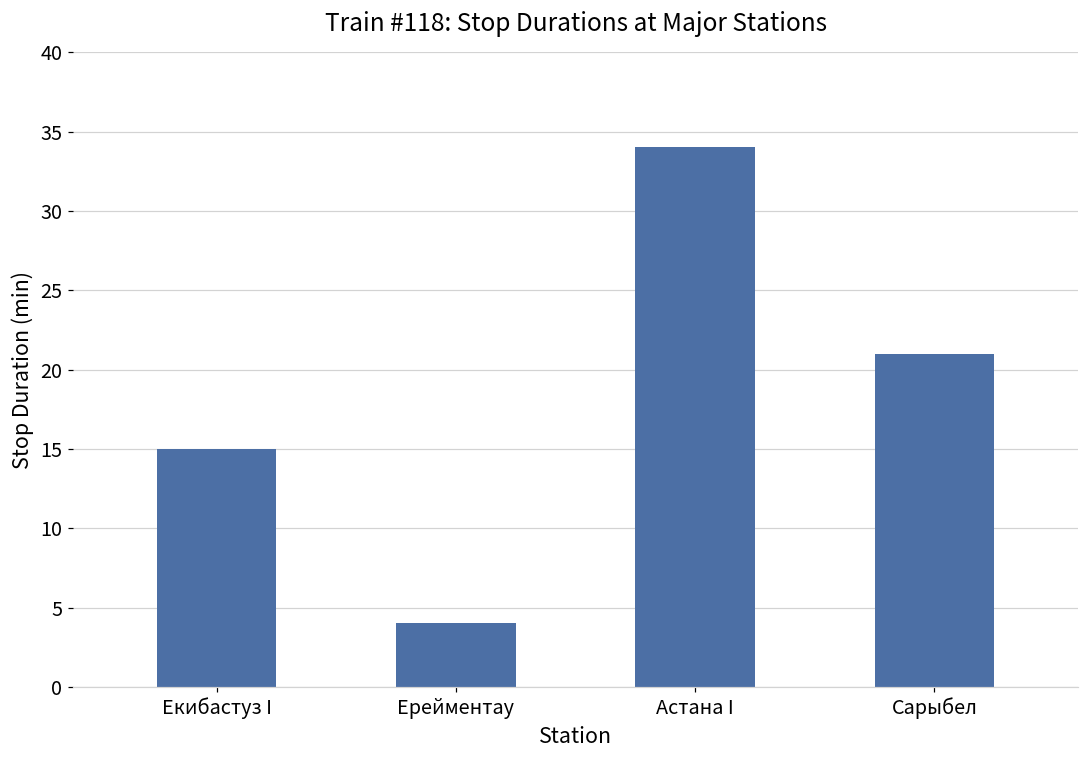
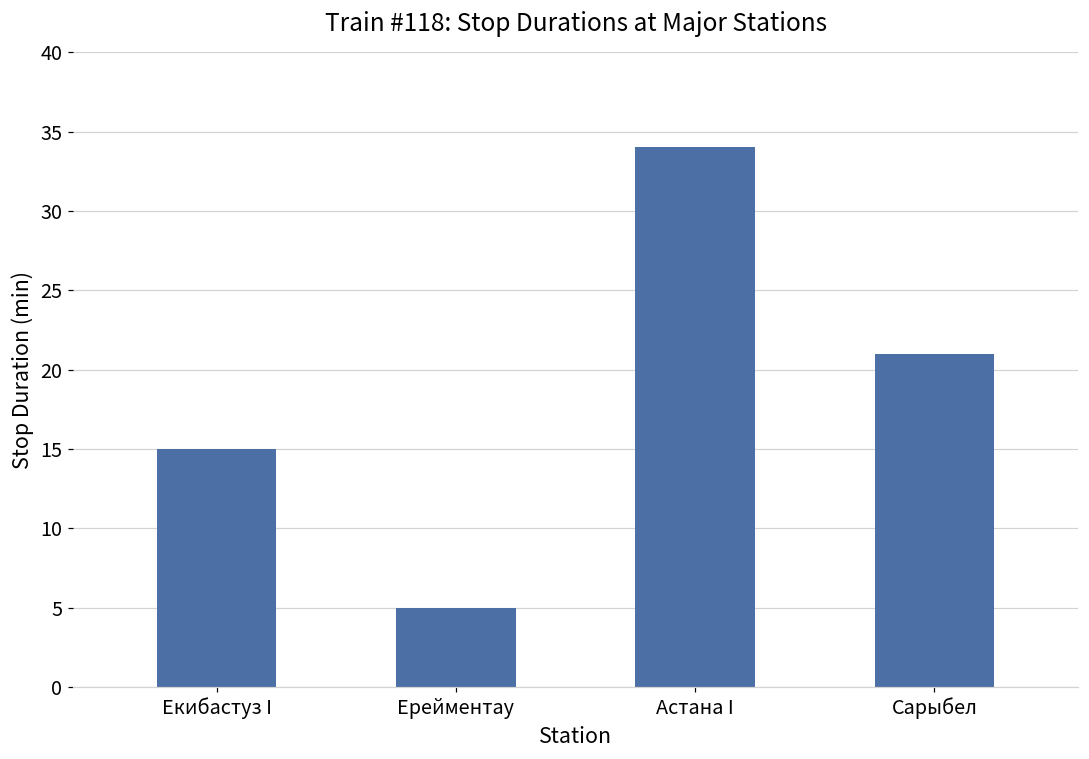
Ерейментау: 4 -> 5
